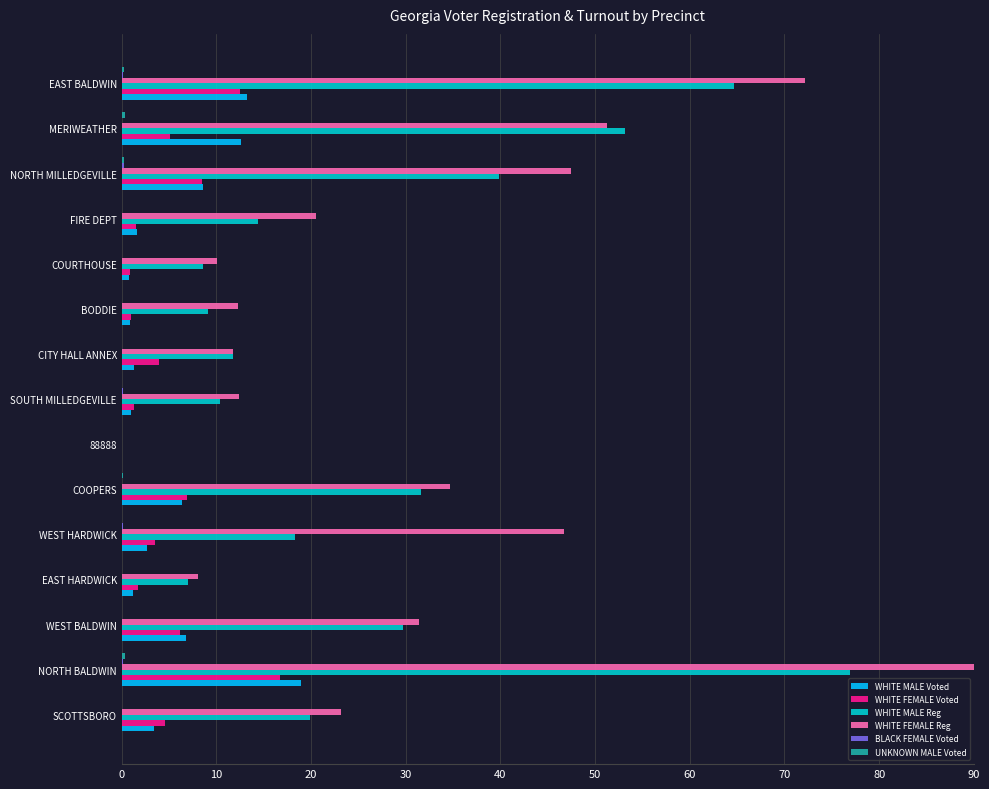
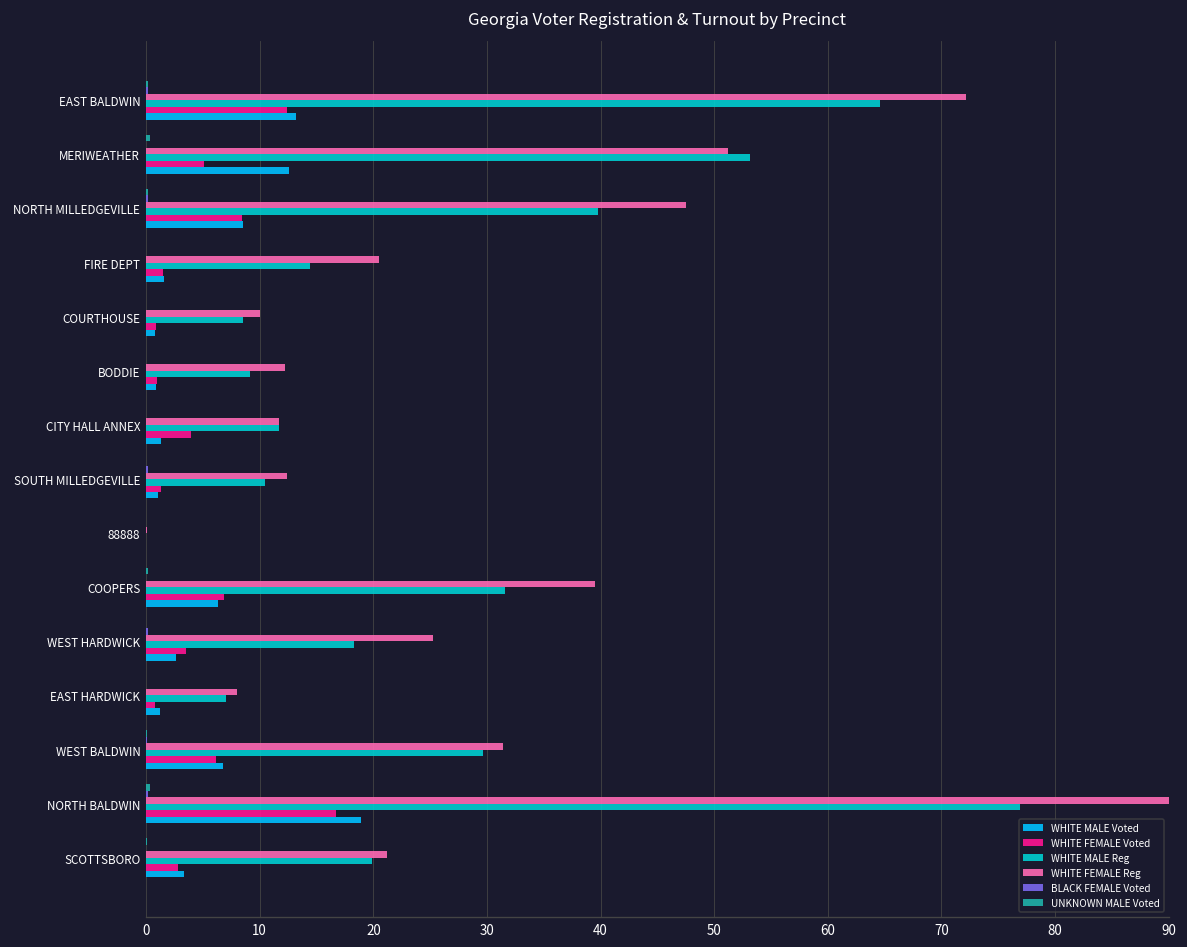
WHITE FEMALE Reg, COOPERS: 35 -> 39
WHITE FEMALE Reg, WEST HARDWICK: 47 -> 25
WHITE FEMALE Voted, EAST HARDWICK: 2 -> 1
WHITE FEMALE Reg, SCOTTSBORO: 23 -> 21
WHITE FEMALE Voted, SCOTTSBORO: 5 -> 3
